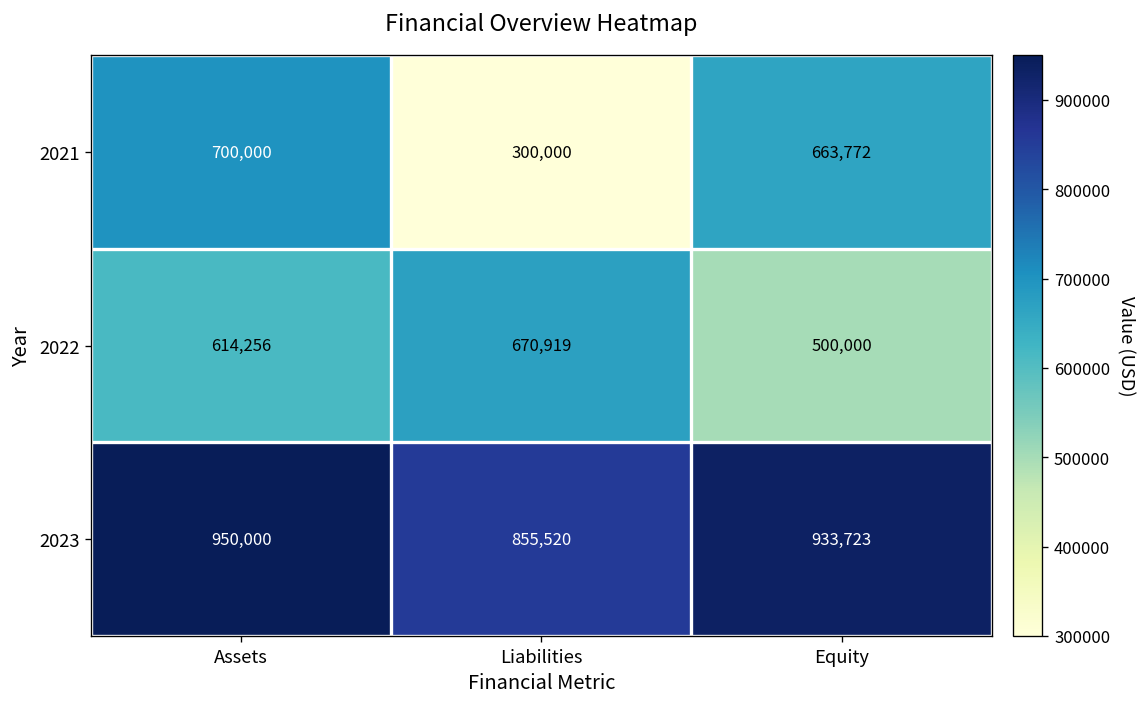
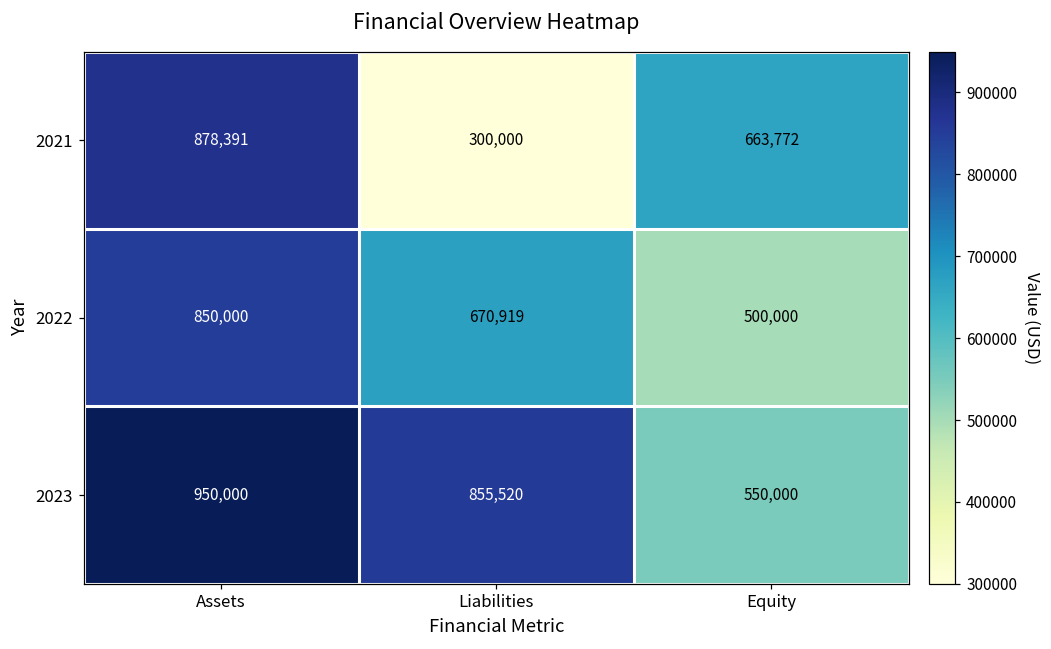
2021, Assets: 700,000 -> 878,391
2022, Assets: 614,256 -> 850,000
2023, Equity: 933,723 -> 550,000
